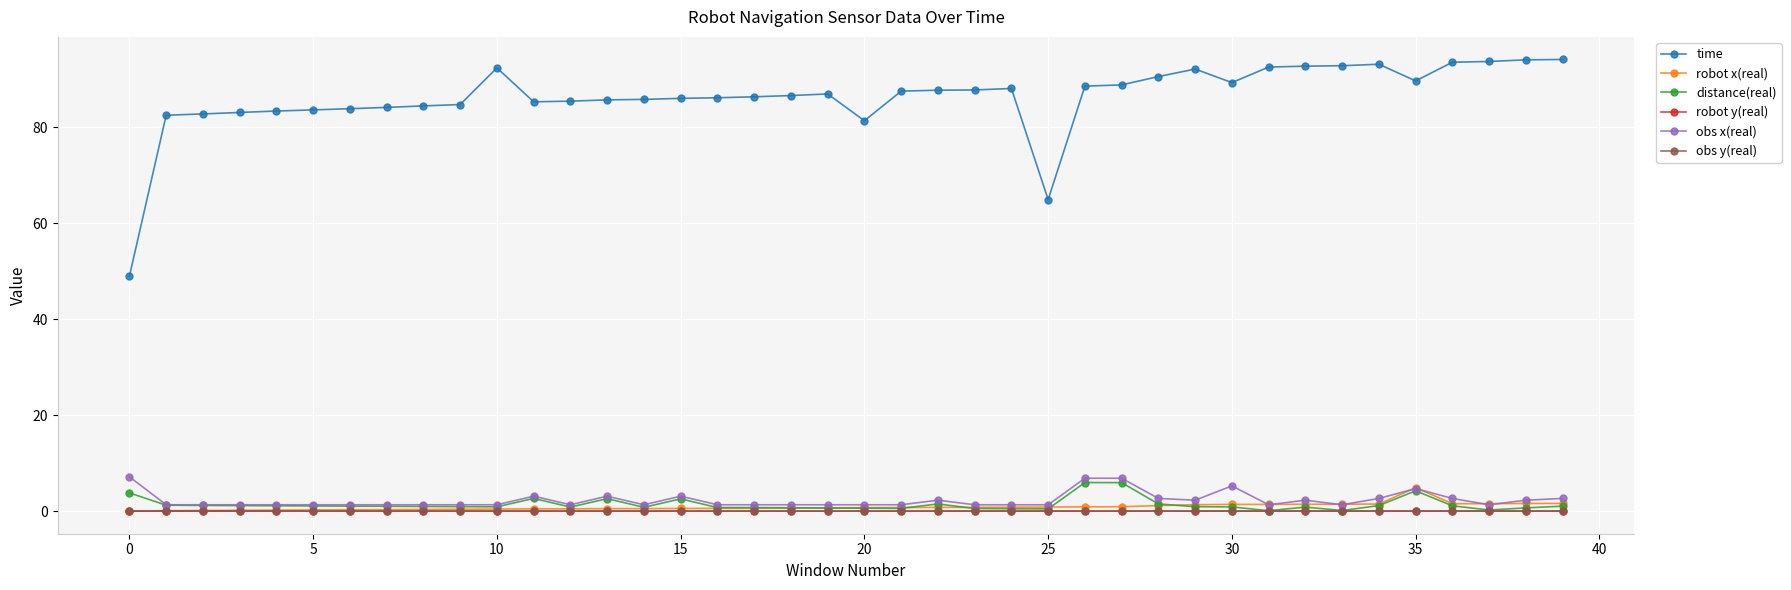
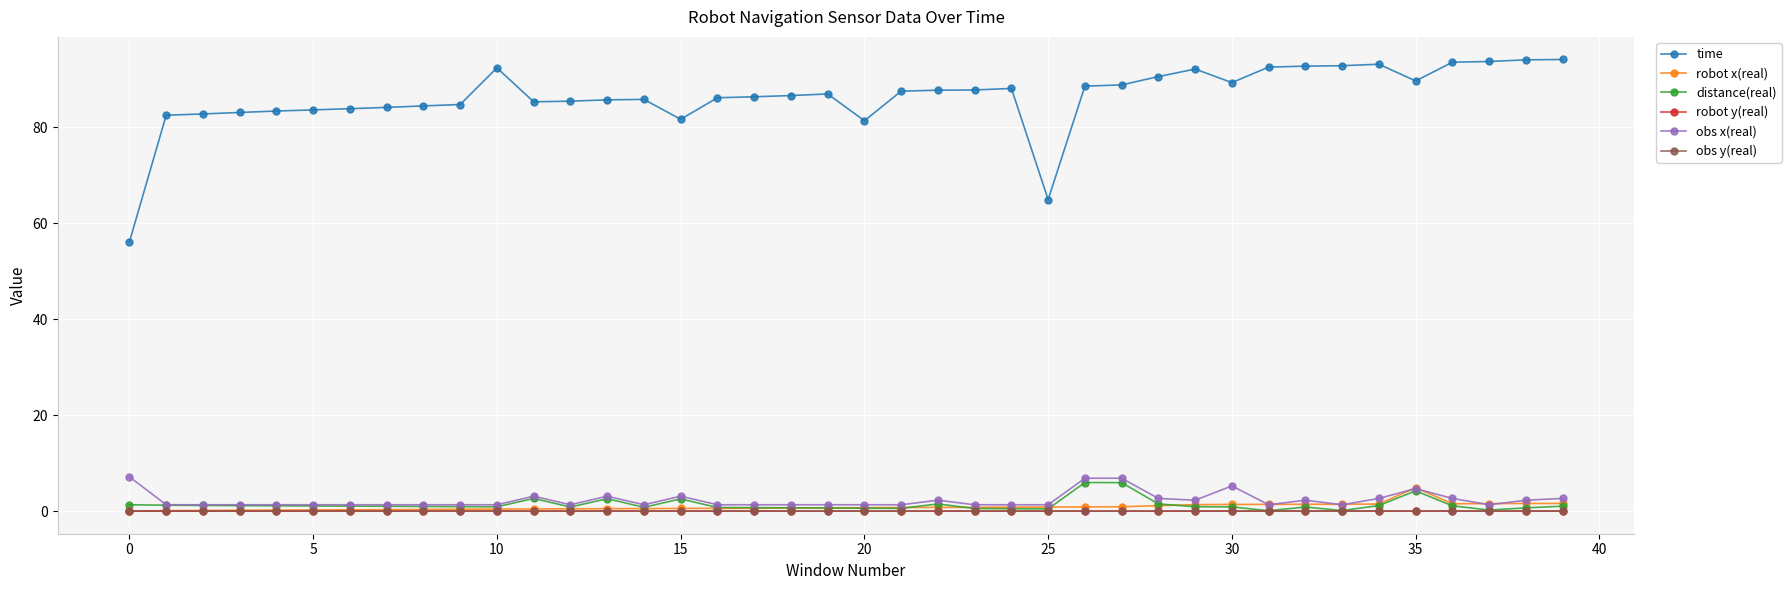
time, 0: 49 -> 56
distance(real), 0: 4 -> 1
time, 15: 86 -> 82
